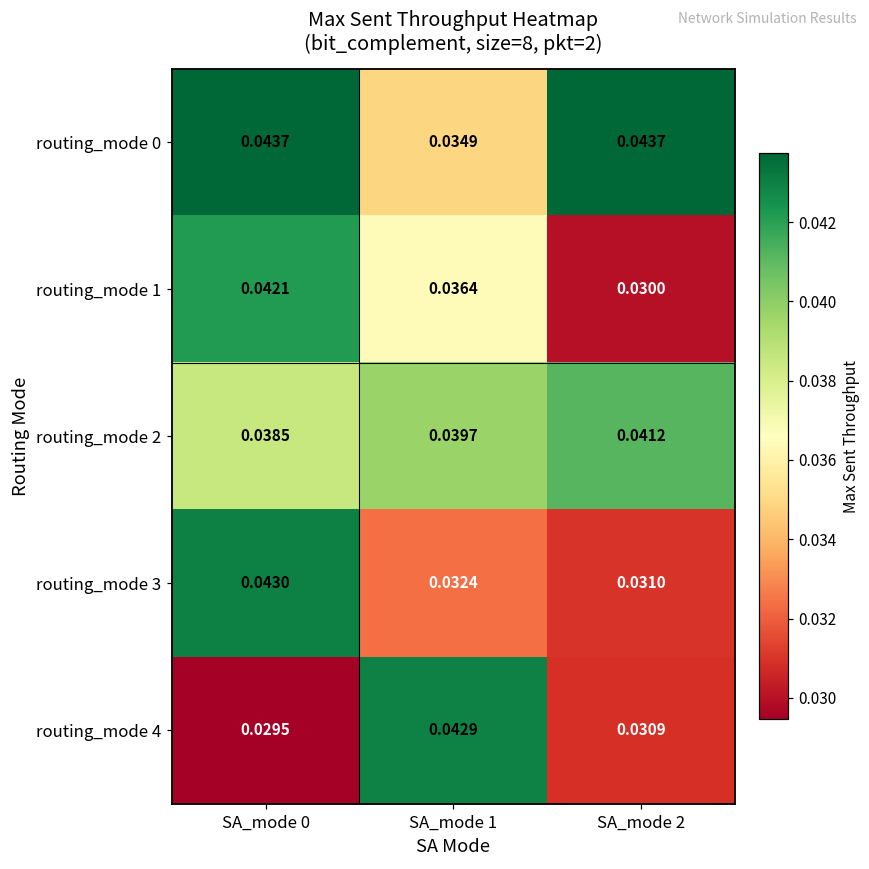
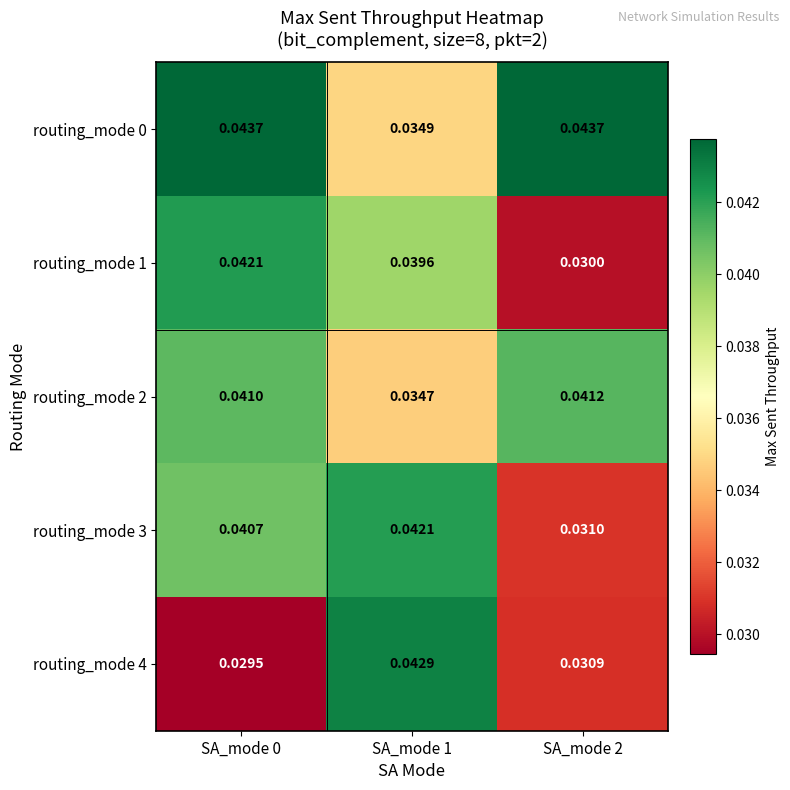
routing_mode 1, SA_mode 1: 0.0364 -> 0.0396
routing_mode 2, SA_mode 0: 0.0385 -> 0.0410
routing_mode 2, SA_mode 1: 0.0397 -> 0.0347
routing_mode 3, SA_mode 0: 0.0430 -> 0.0407
routing_mode 3, SA_mode 1: 0.0324 -> 0.0421
